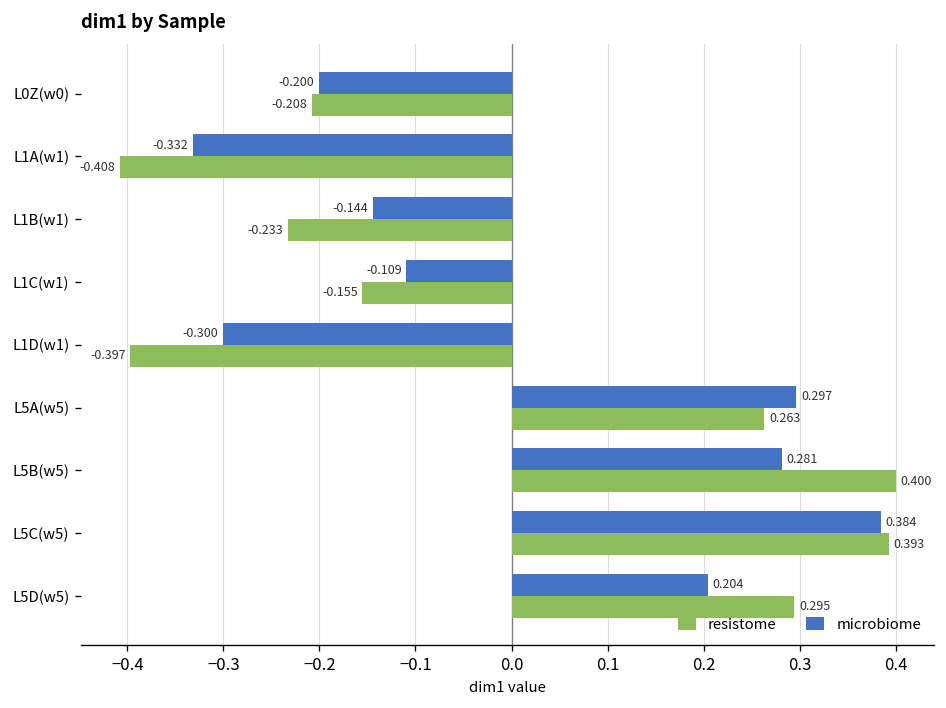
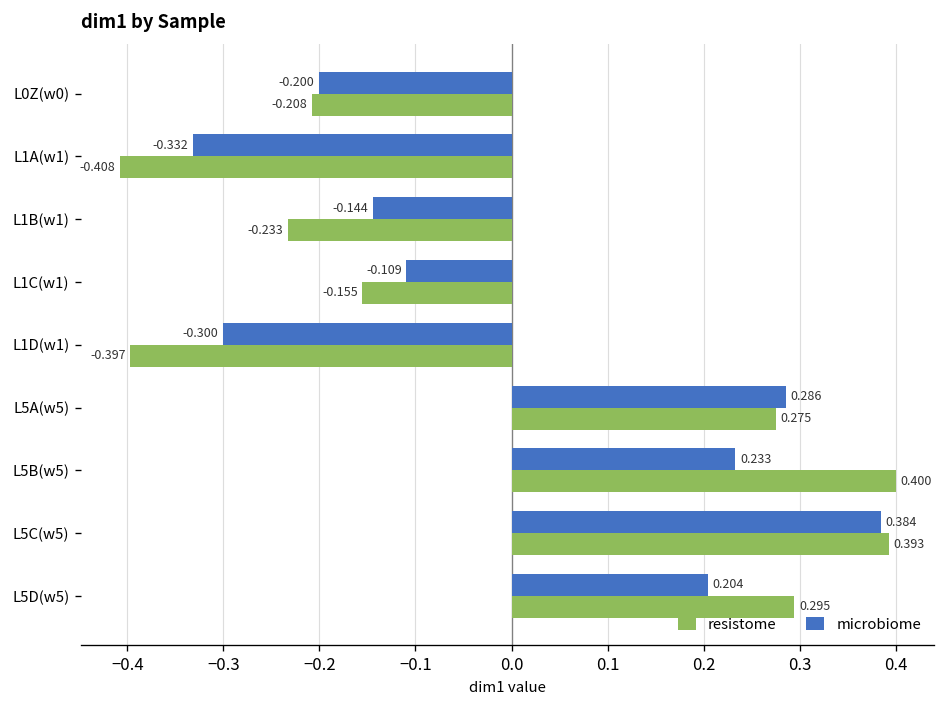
microbiome, L5A(w5): 0.297 -> 0.286
resistome, L5A(w5): 0.263 -> 0.275
microbiome, L5B(w5): 0.281 -> 0.233
